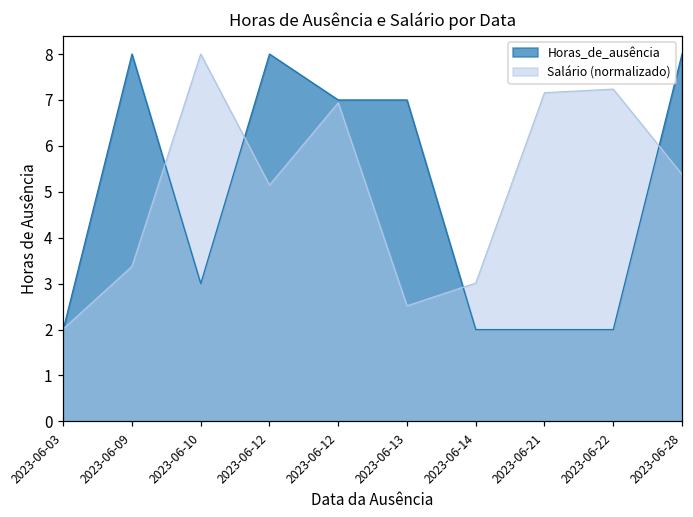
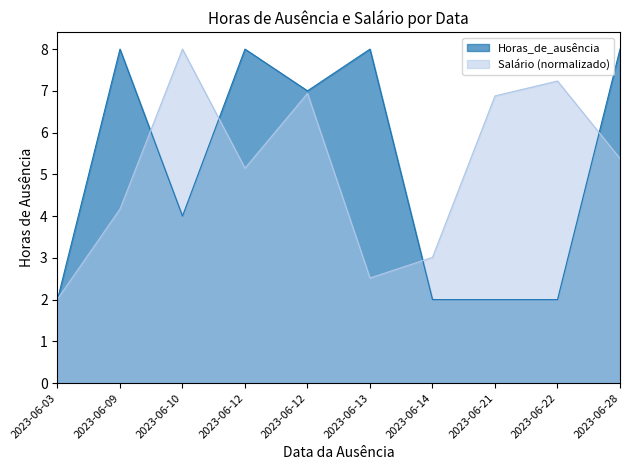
Salário (normalizado), 2023-06-09: 3.4 -> 4.2
Horas_de_ausência, 2023-06-10: 3 -> 4
Horas_de_ausência, 2023-06-13: 7 -> 8
Salário (normalizado), 2023-06-21: 7.2 -> 6.9
